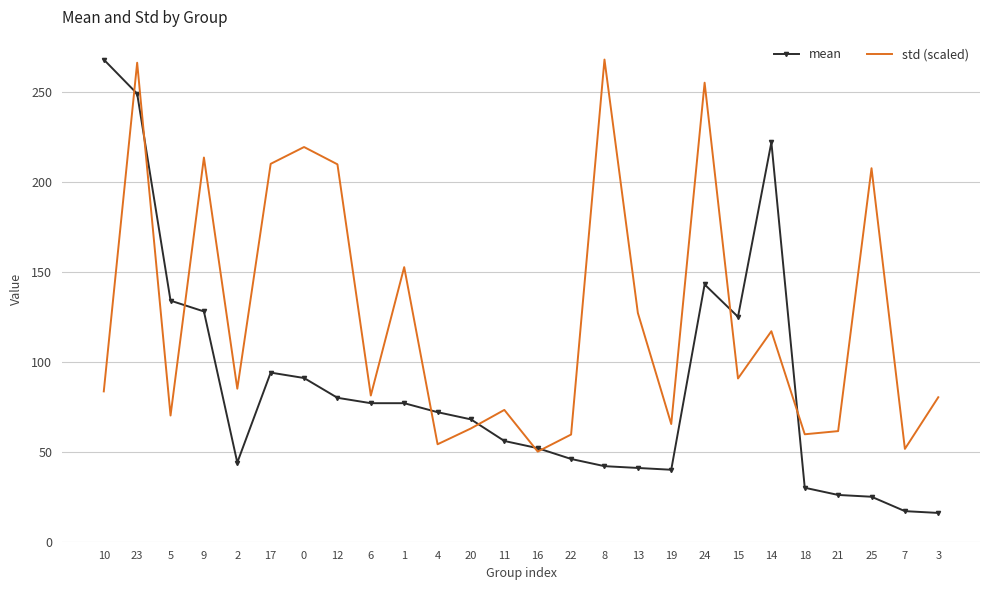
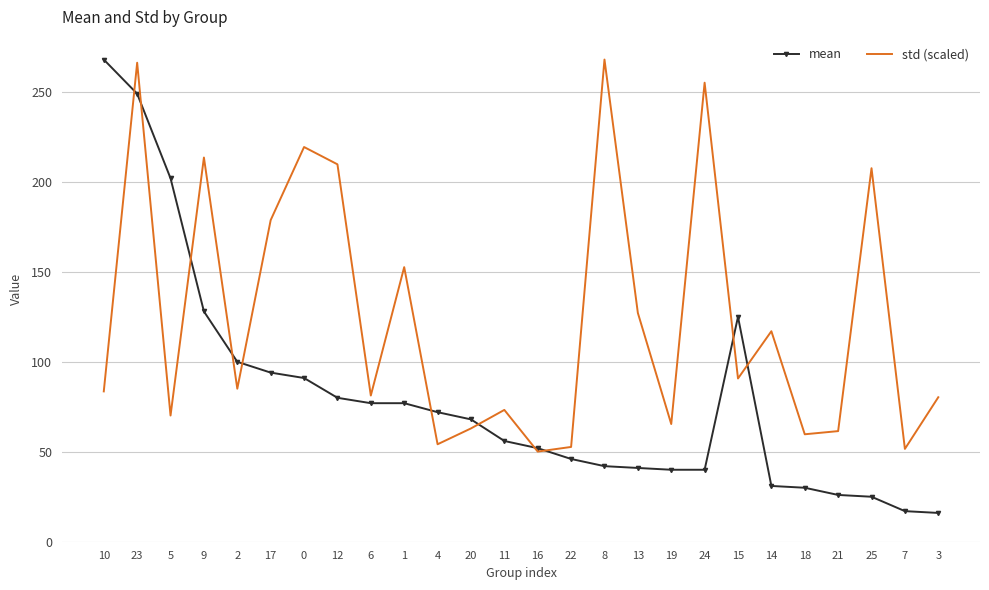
mean, 5: 134 -> 202
mean, 2: 44 -> 100
std (scaled), 17: 210 -> 179
std (scaled), 22: 60 -> 53
mean, 24: 143 -> 40
mean, 14: 222 -> 31
